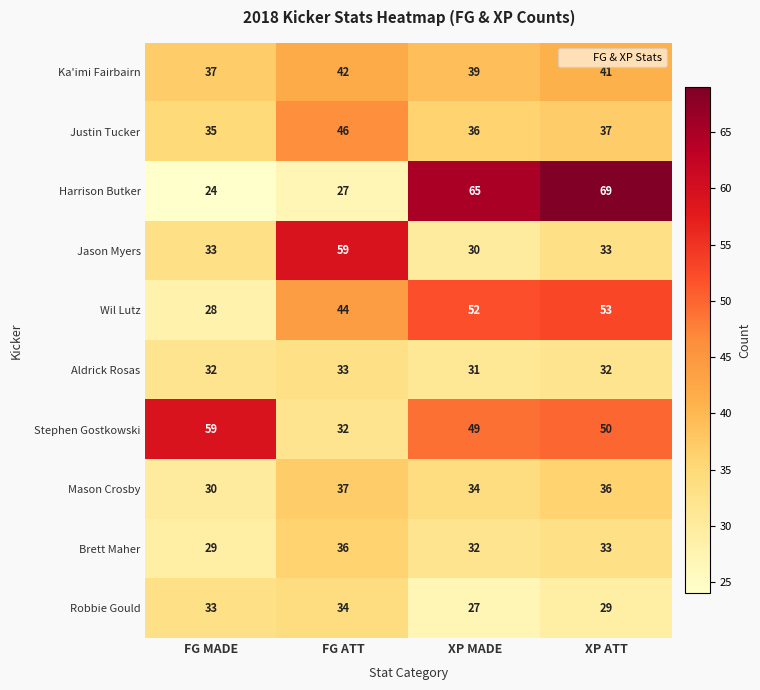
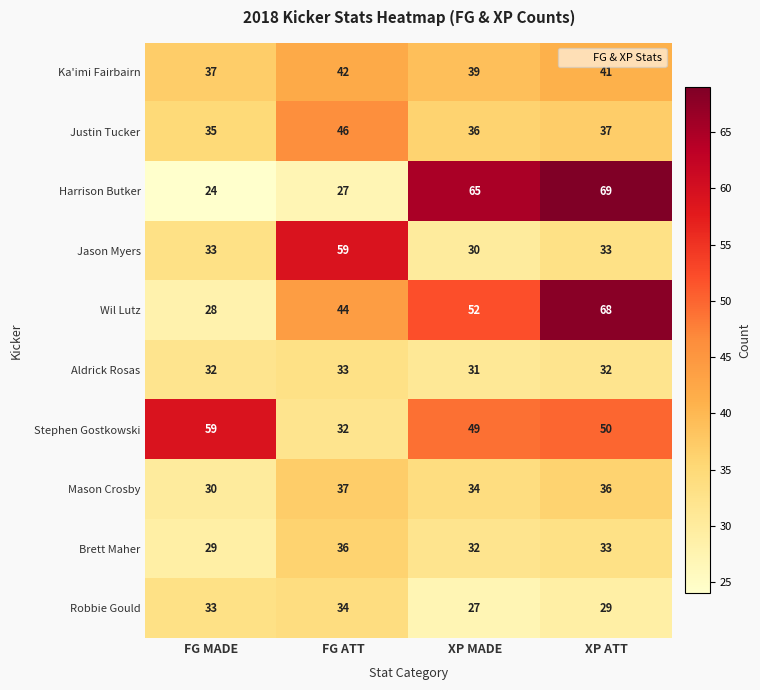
Wil Lutz, XP ATT: 53 -> 68
